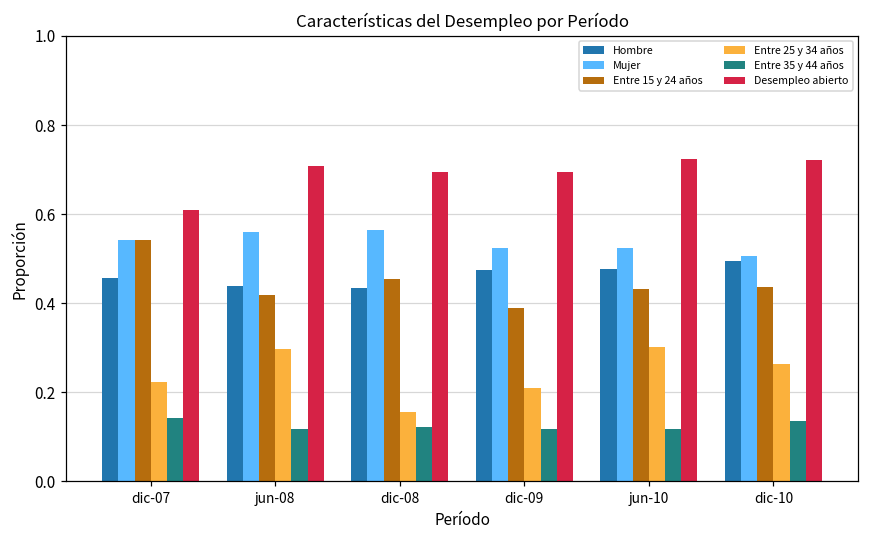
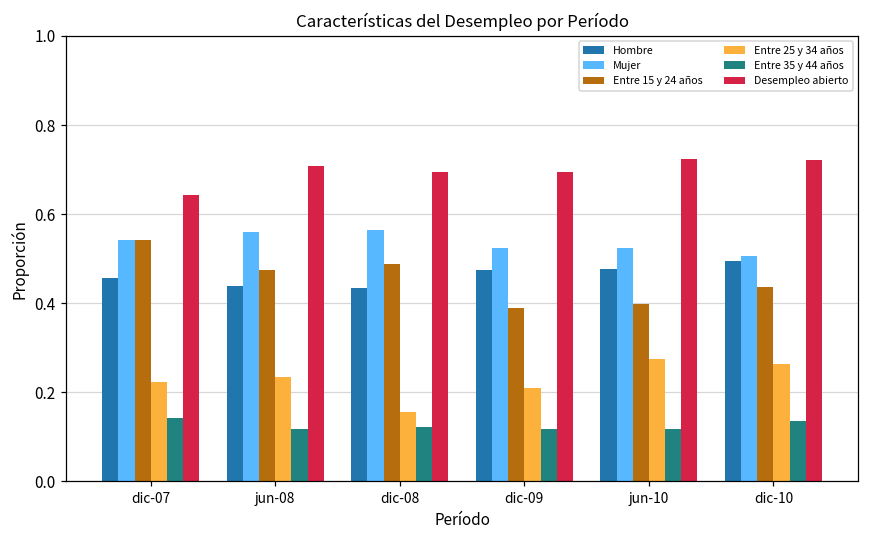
Desempleo abierto, dic-07: 0.61 -> 0.64
Entre 15 y 24 años, jun-08: 0.42 -> 0.48
Entre 25 y 34 años, jun-08: 0.30 -> 0.23
Entre 15 y 24 años, dic-08: 0.45 -> 0.49
Entre 15 y 24 años, jun-10: 0.43 -> 0.40
Entre 25 y 34 años, jun-10: 0.30 -> 0.27
